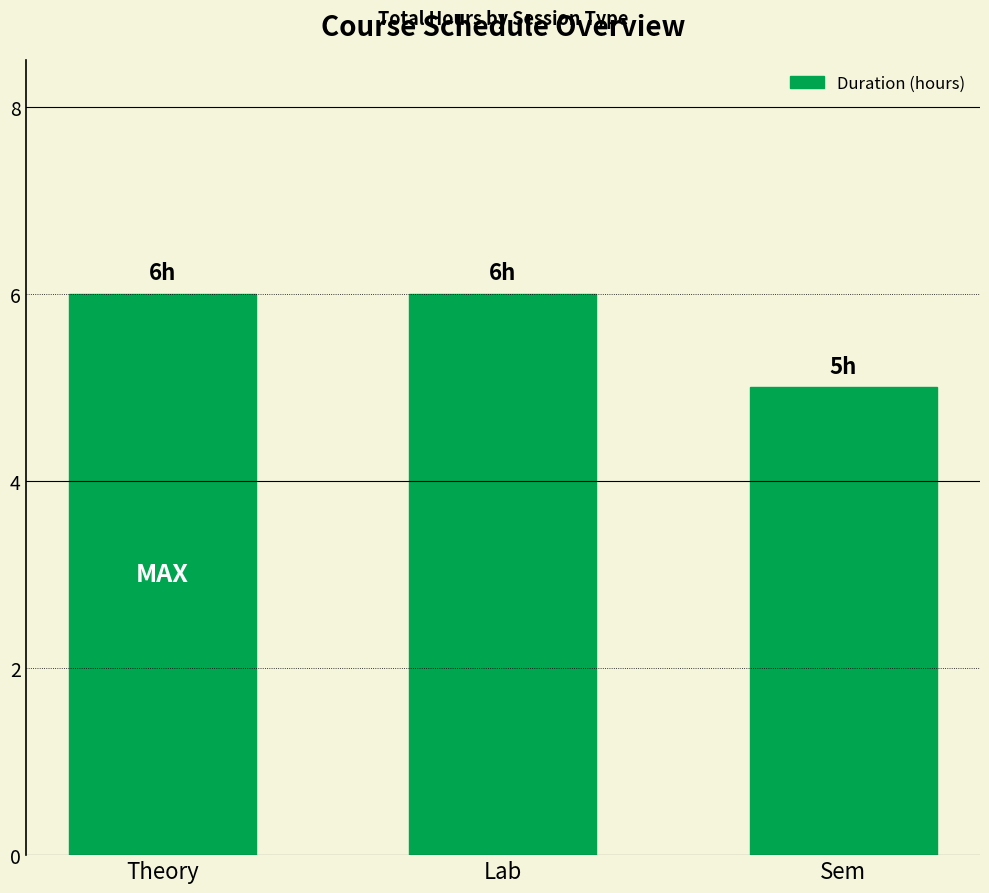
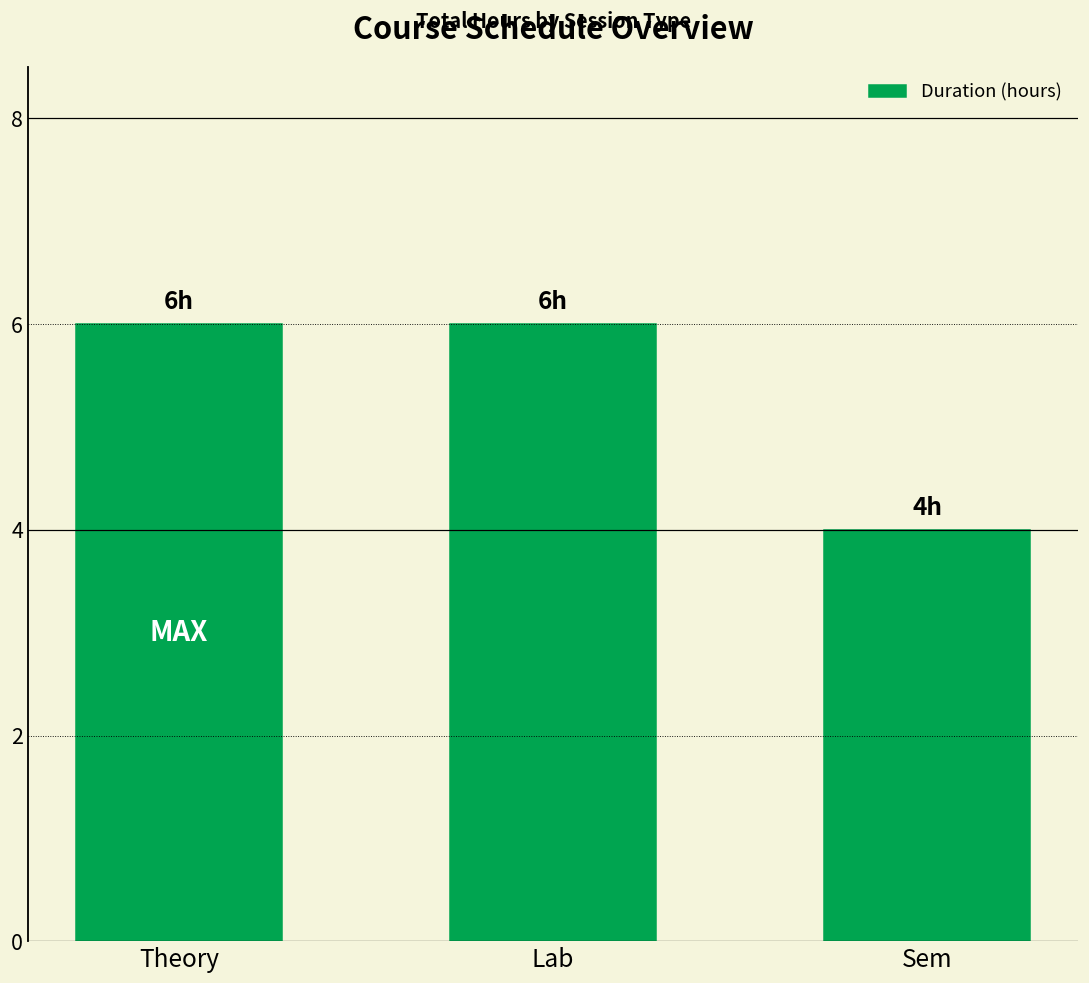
Sem: 5h -> 4h
